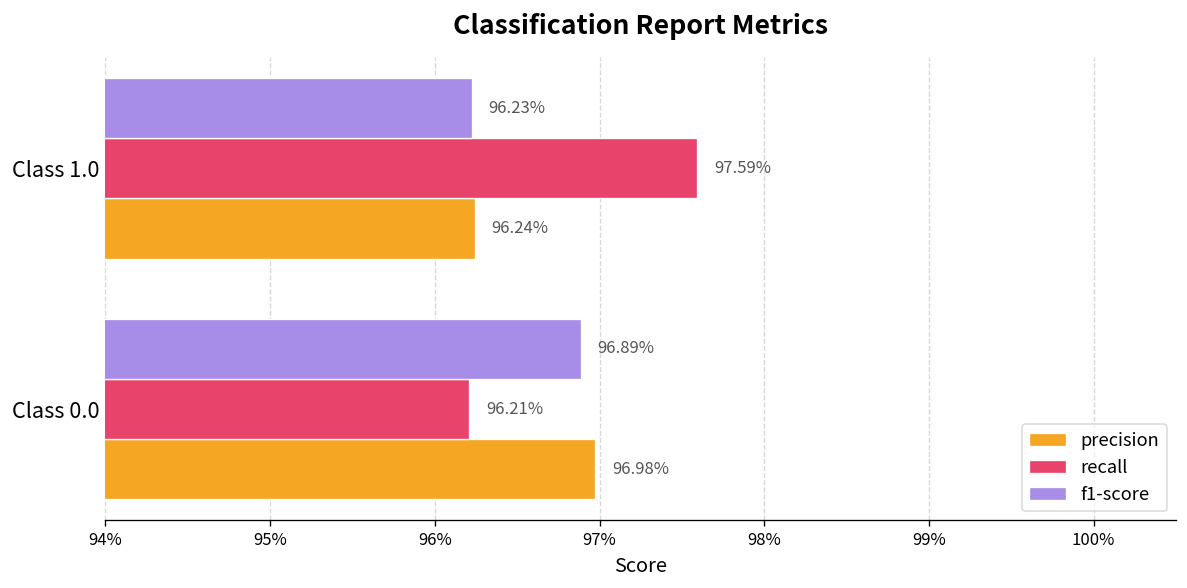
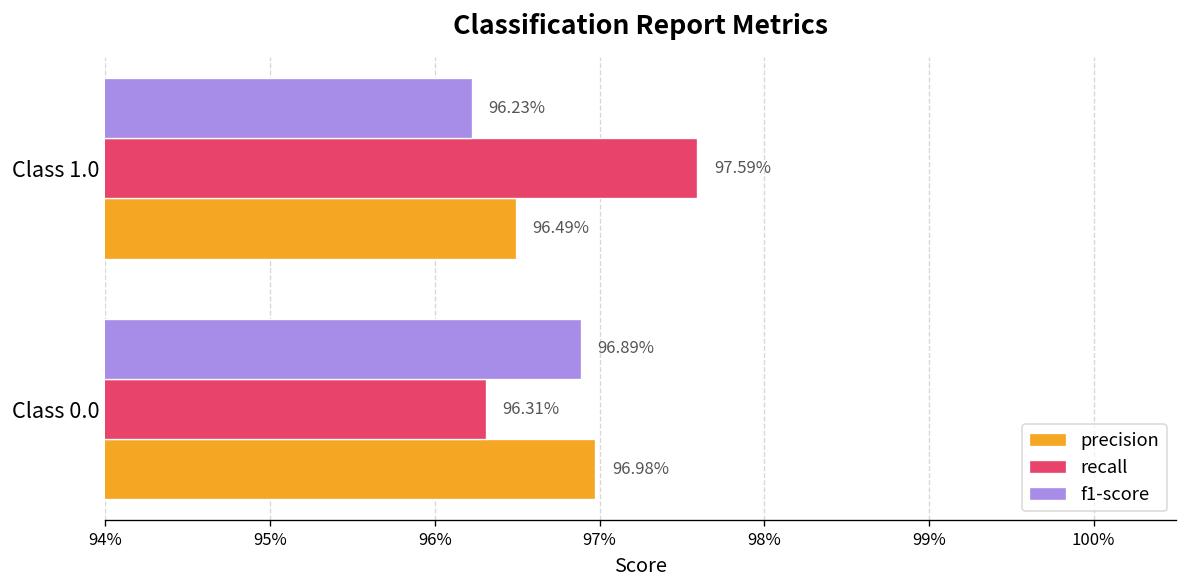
precision, Class 1.0: 96.24% -> 96.49%
recall, Class 0.0: 96.21% -> 96.31%
